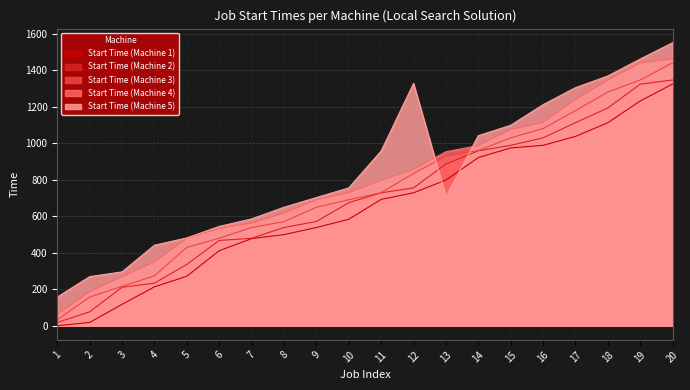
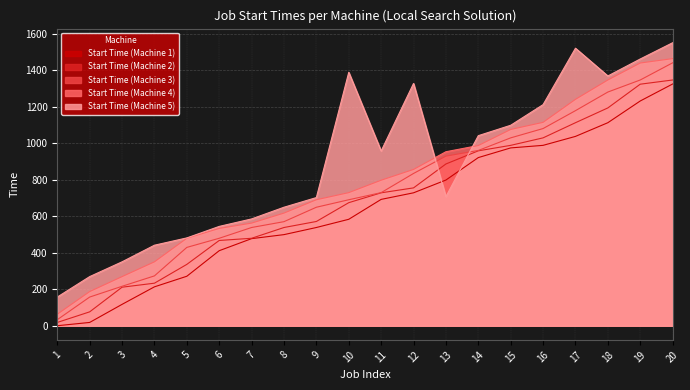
Start Time (Machine 5), 3: 300 -> 350
Start Time (Machine 5), 10: 760 -> 1390
Start Time (Machine 5), 17: 1300 -> 1520
